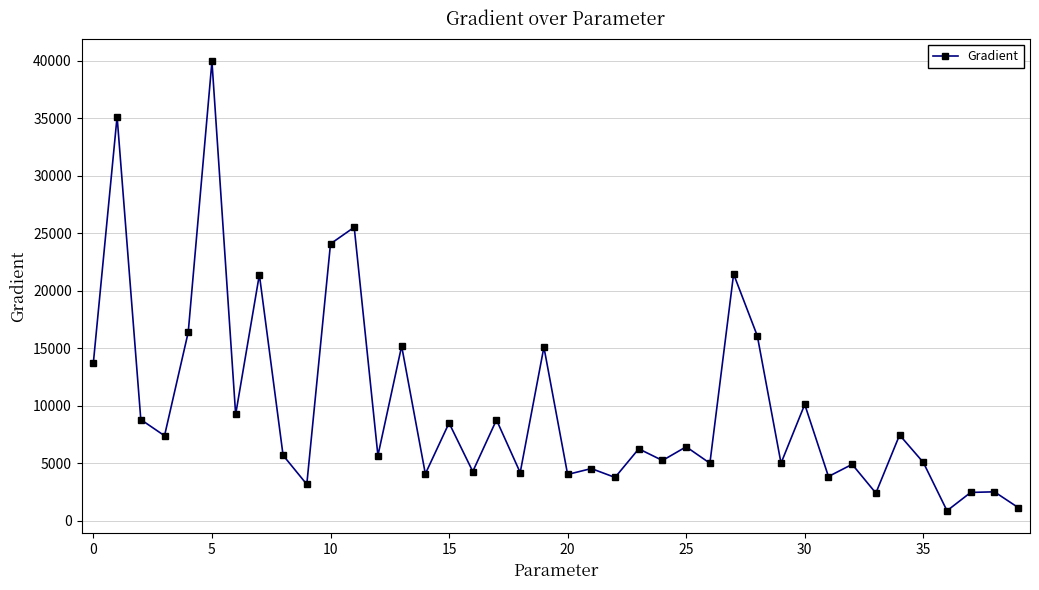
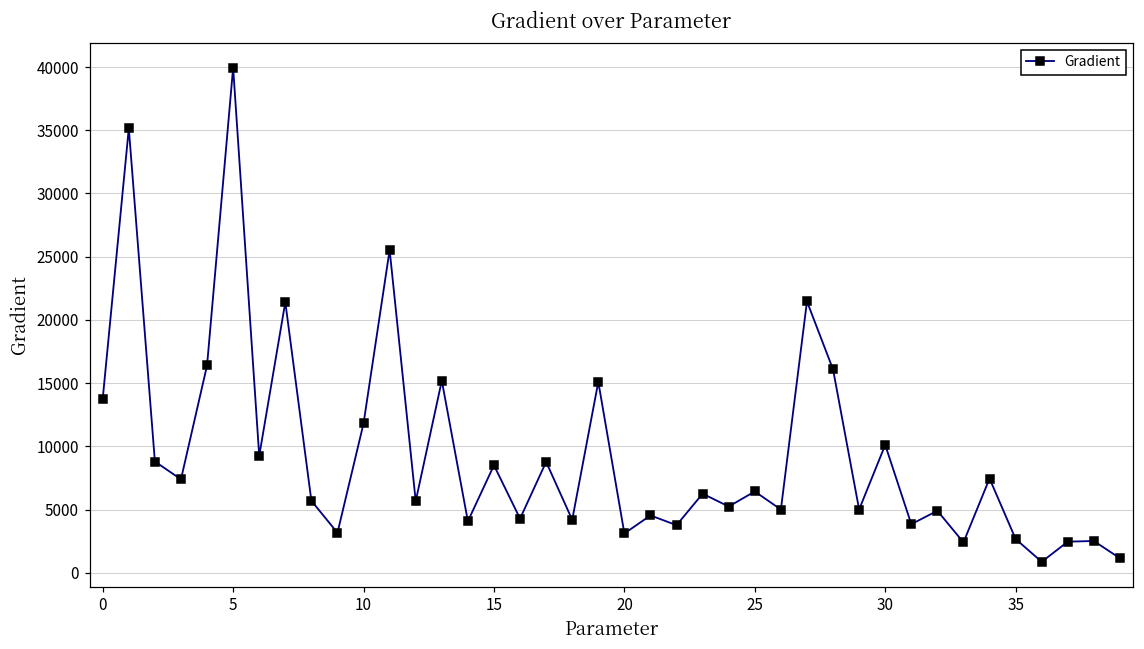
10: 24100 -> 11800
20: 4000 -> 3100
35: 5100 -> 2700
